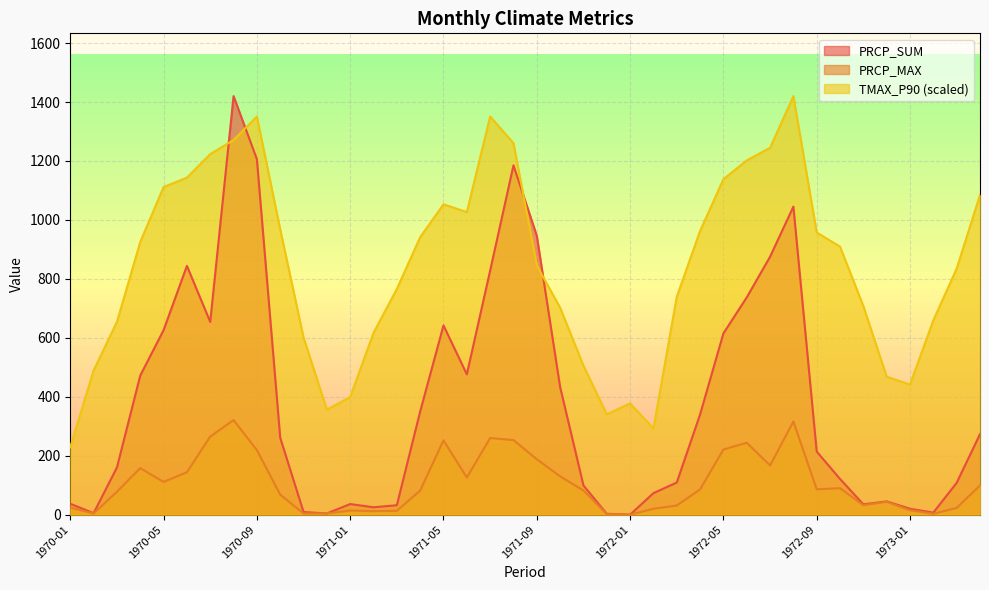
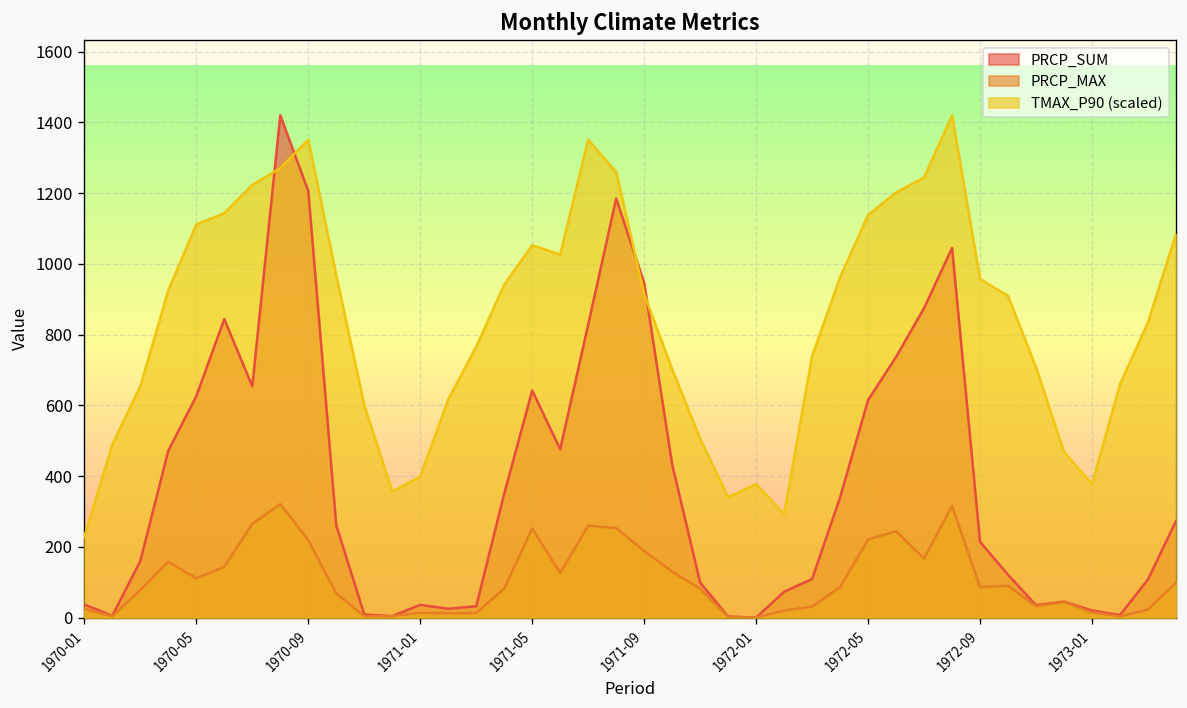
TMAX_P90 (scaled), 1971-09: 850 -> 910
TMAX_P90 (scaled), 1973-01: 440 -> 380
